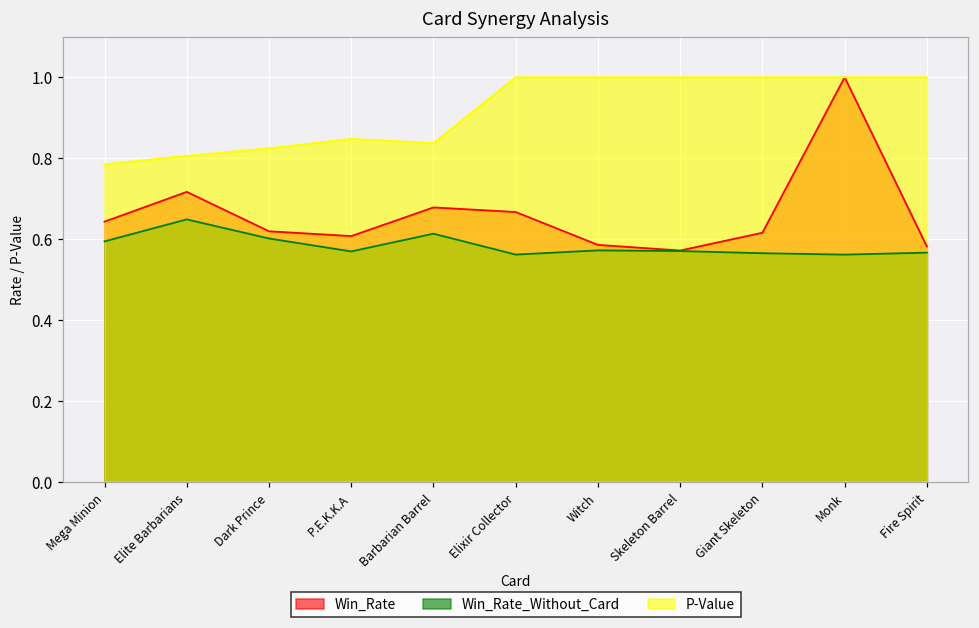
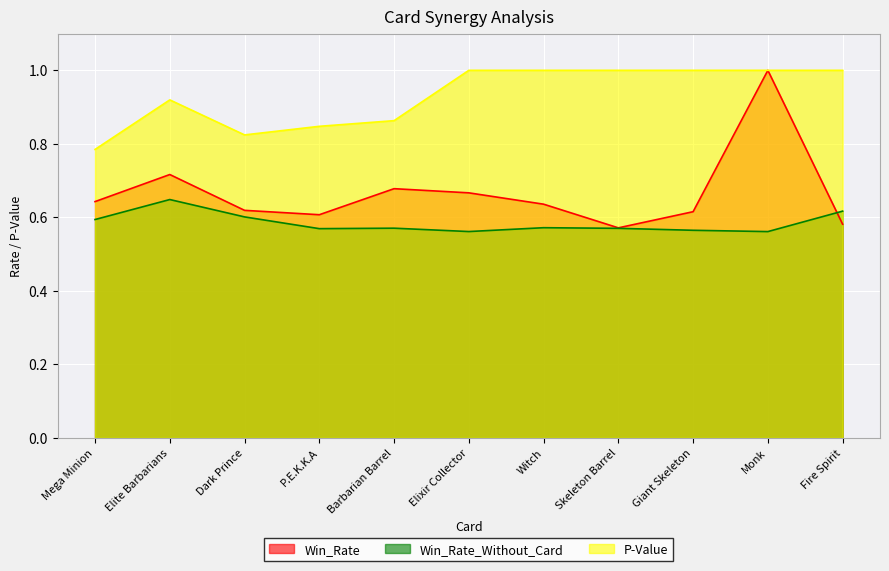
P-Value, Elite Barbarians: 0.81 -> 0.92
Win_Rate_Without_Card, Barbarian Barrel: 0.61 -> 0.57
P-Value, Barbarian Barrel: 0.84 -> 0.86
Win_Rate, Witch: 0.59 -> 0.64
Win_Rate_Without_Card, Fire Spirit: 0.57 -> 0.62
